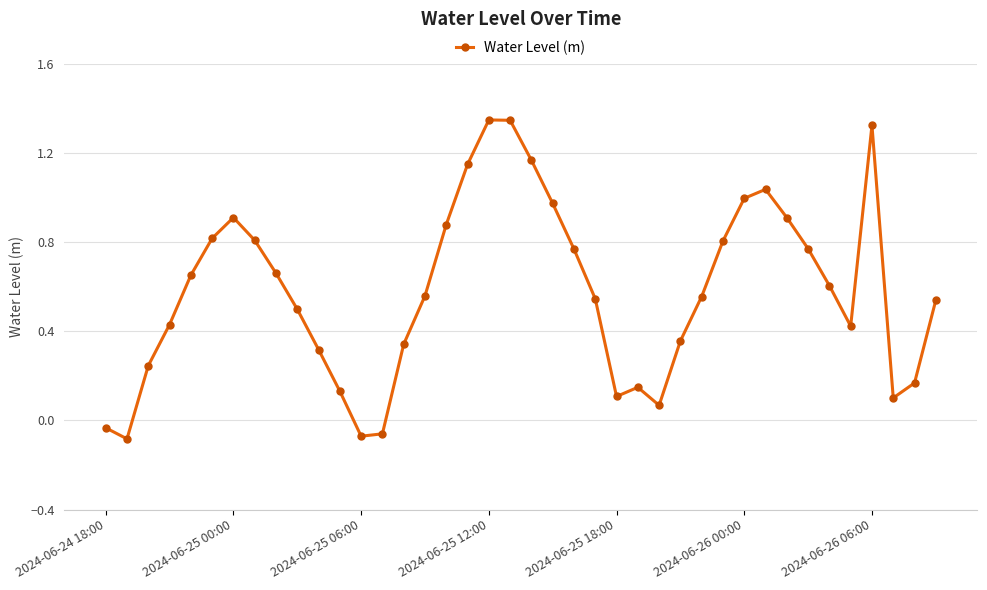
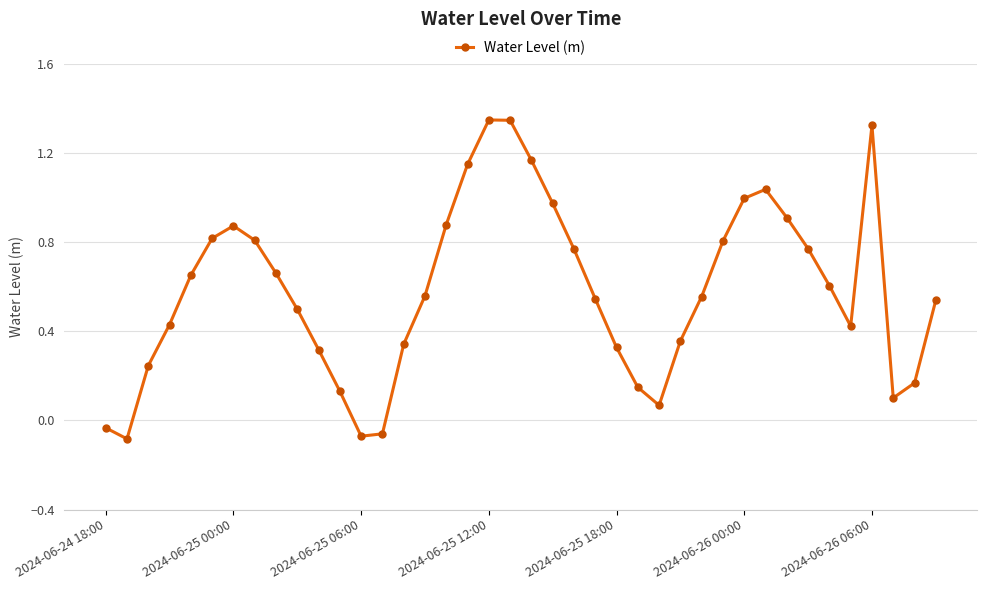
2024-06-25 00:00: 0.91 -> 0.87
2024-06-25 18:00: 0.11 -> 0.33
